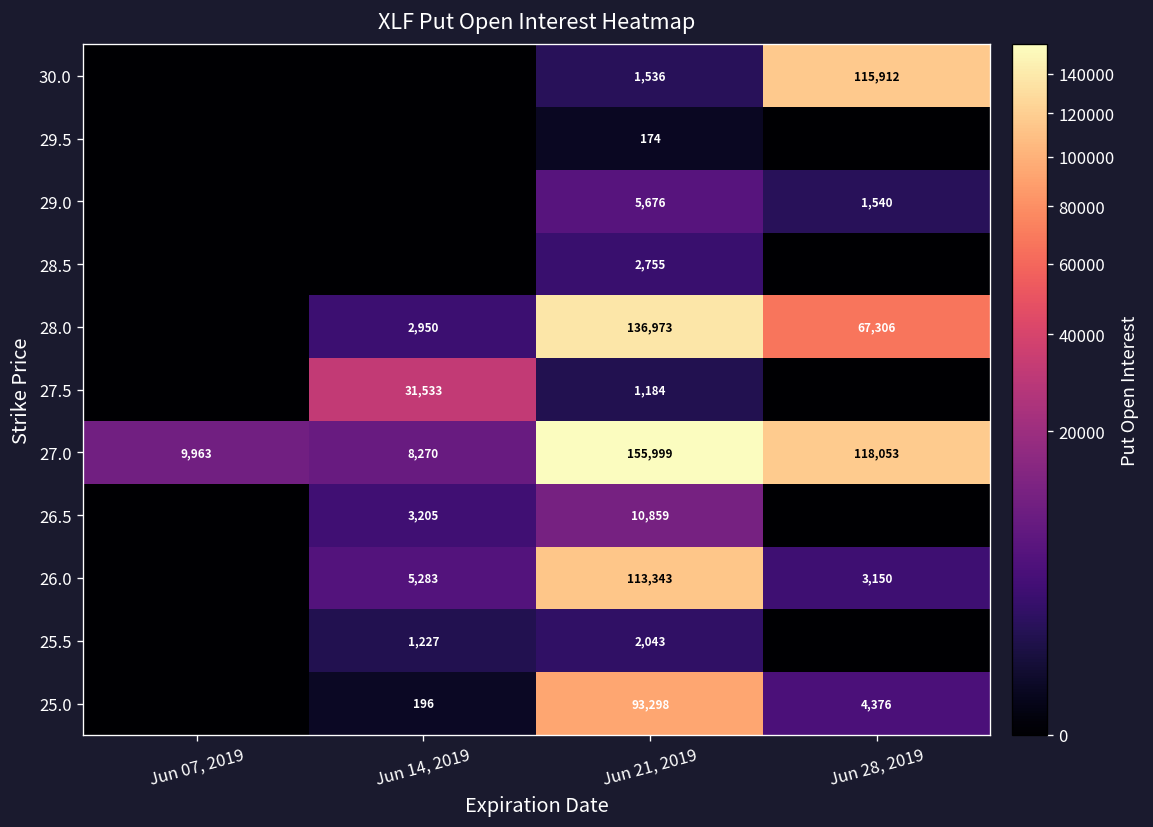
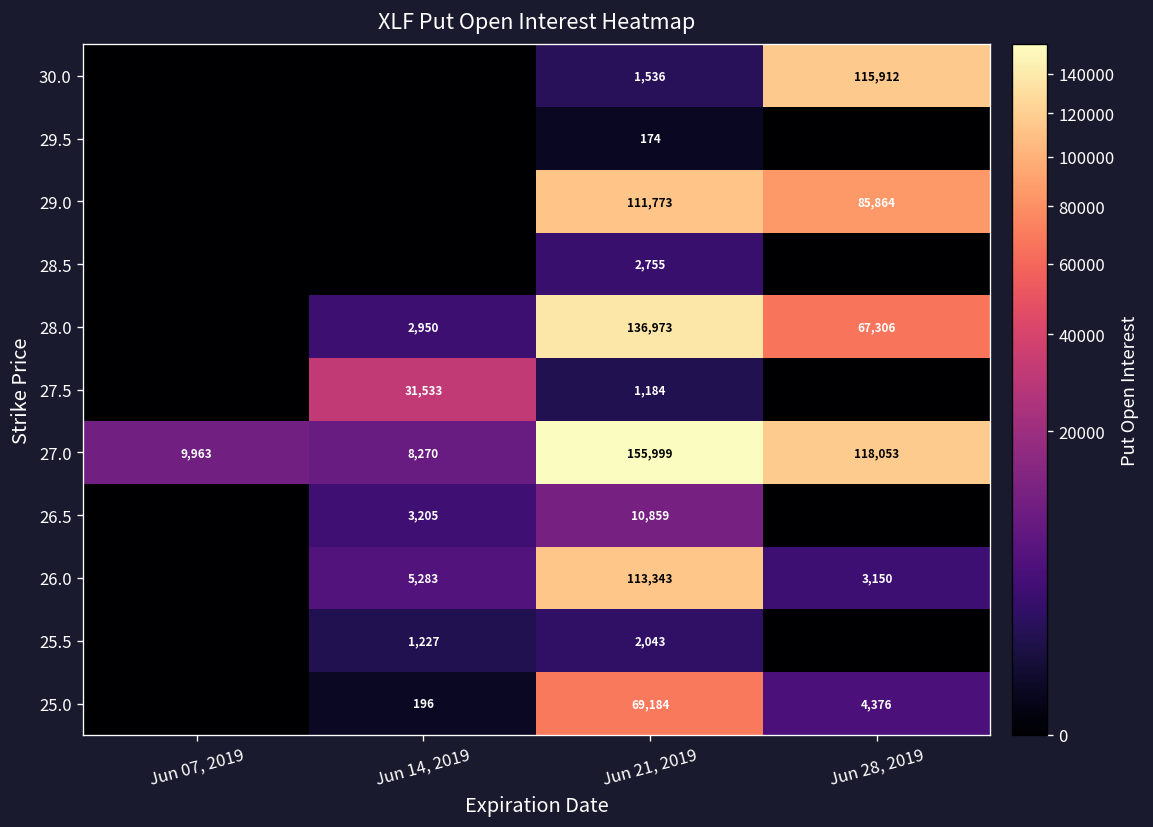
29.0, Jun 21, 2019: 5,676 -> 111,773
29.0, Jun 28, 2019: 1,540 -> 85,864
25.0, Jun 21, 2019: 93,298 -> 69,184
